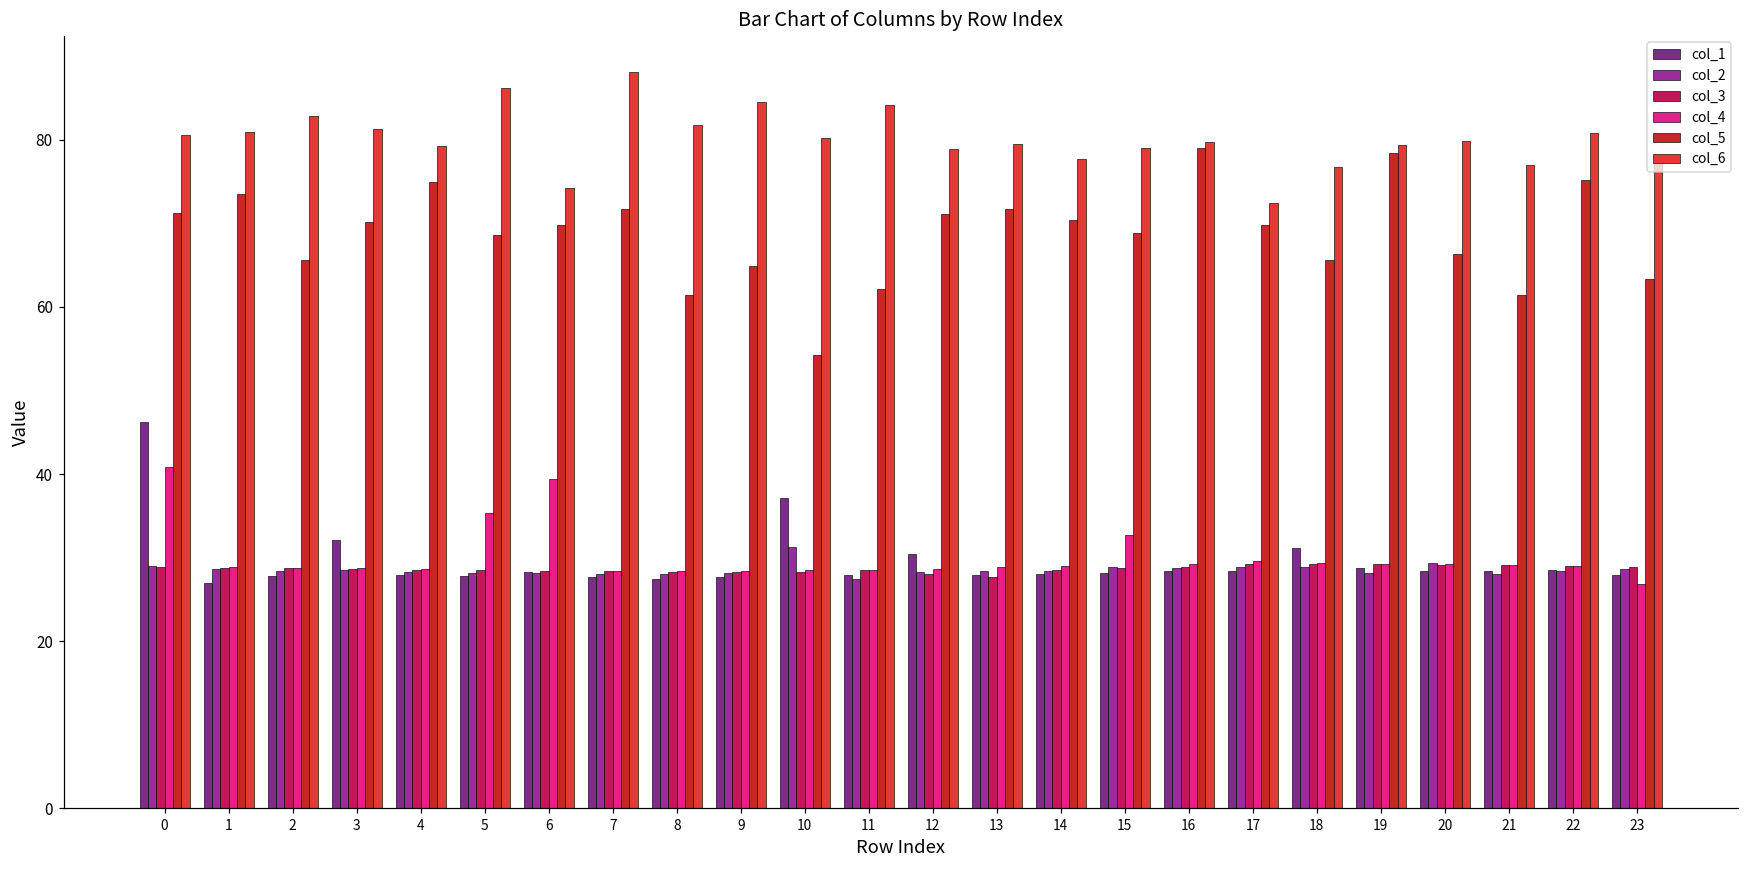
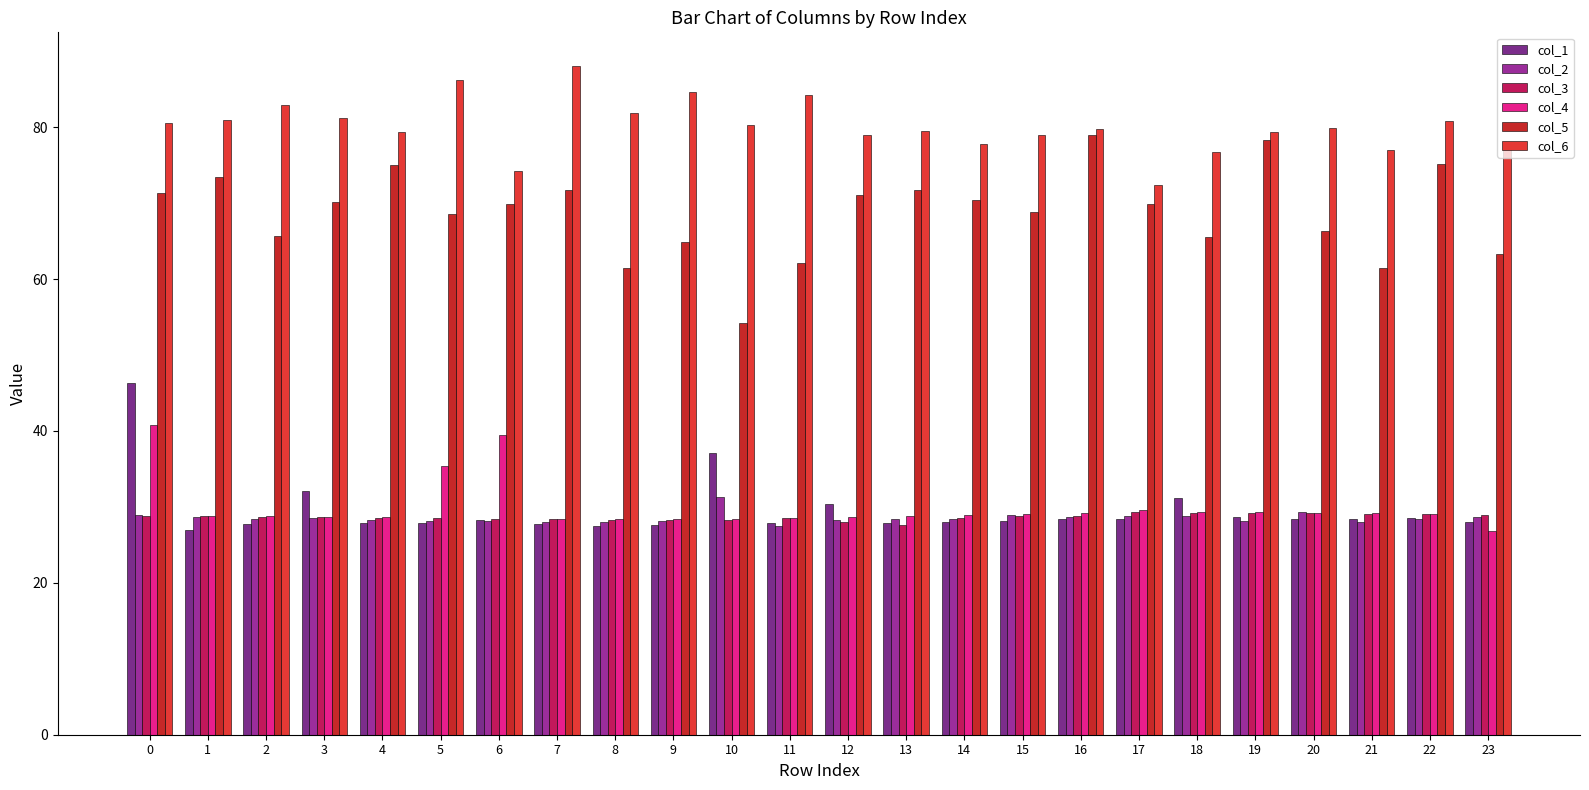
col_4, 15: 33 -> 29
